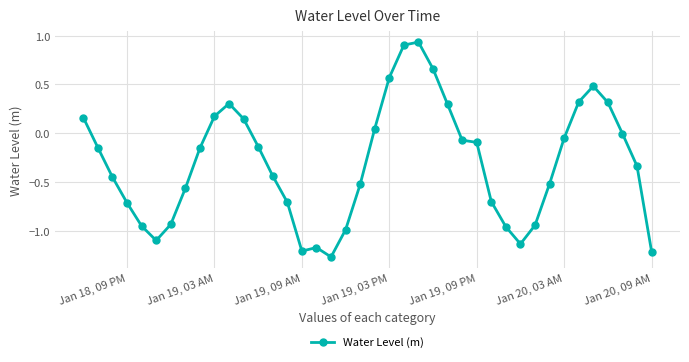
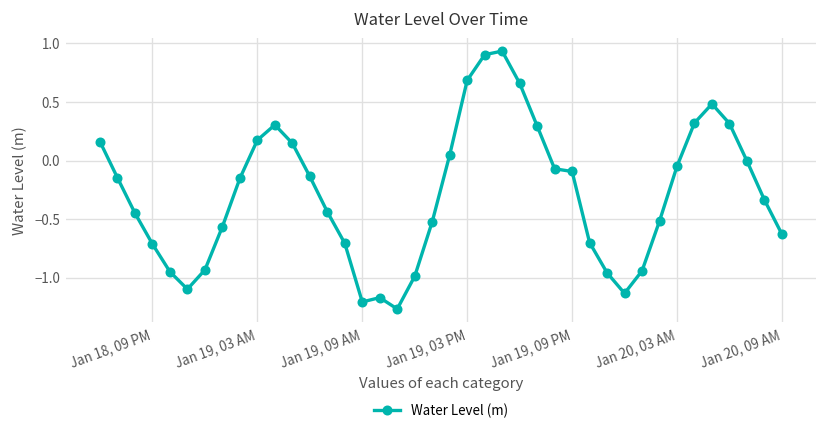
Jan 19, 03 PM: 0.6 -> 0.7
Jan 20, 09 AM: -1.2 -> -0.6
